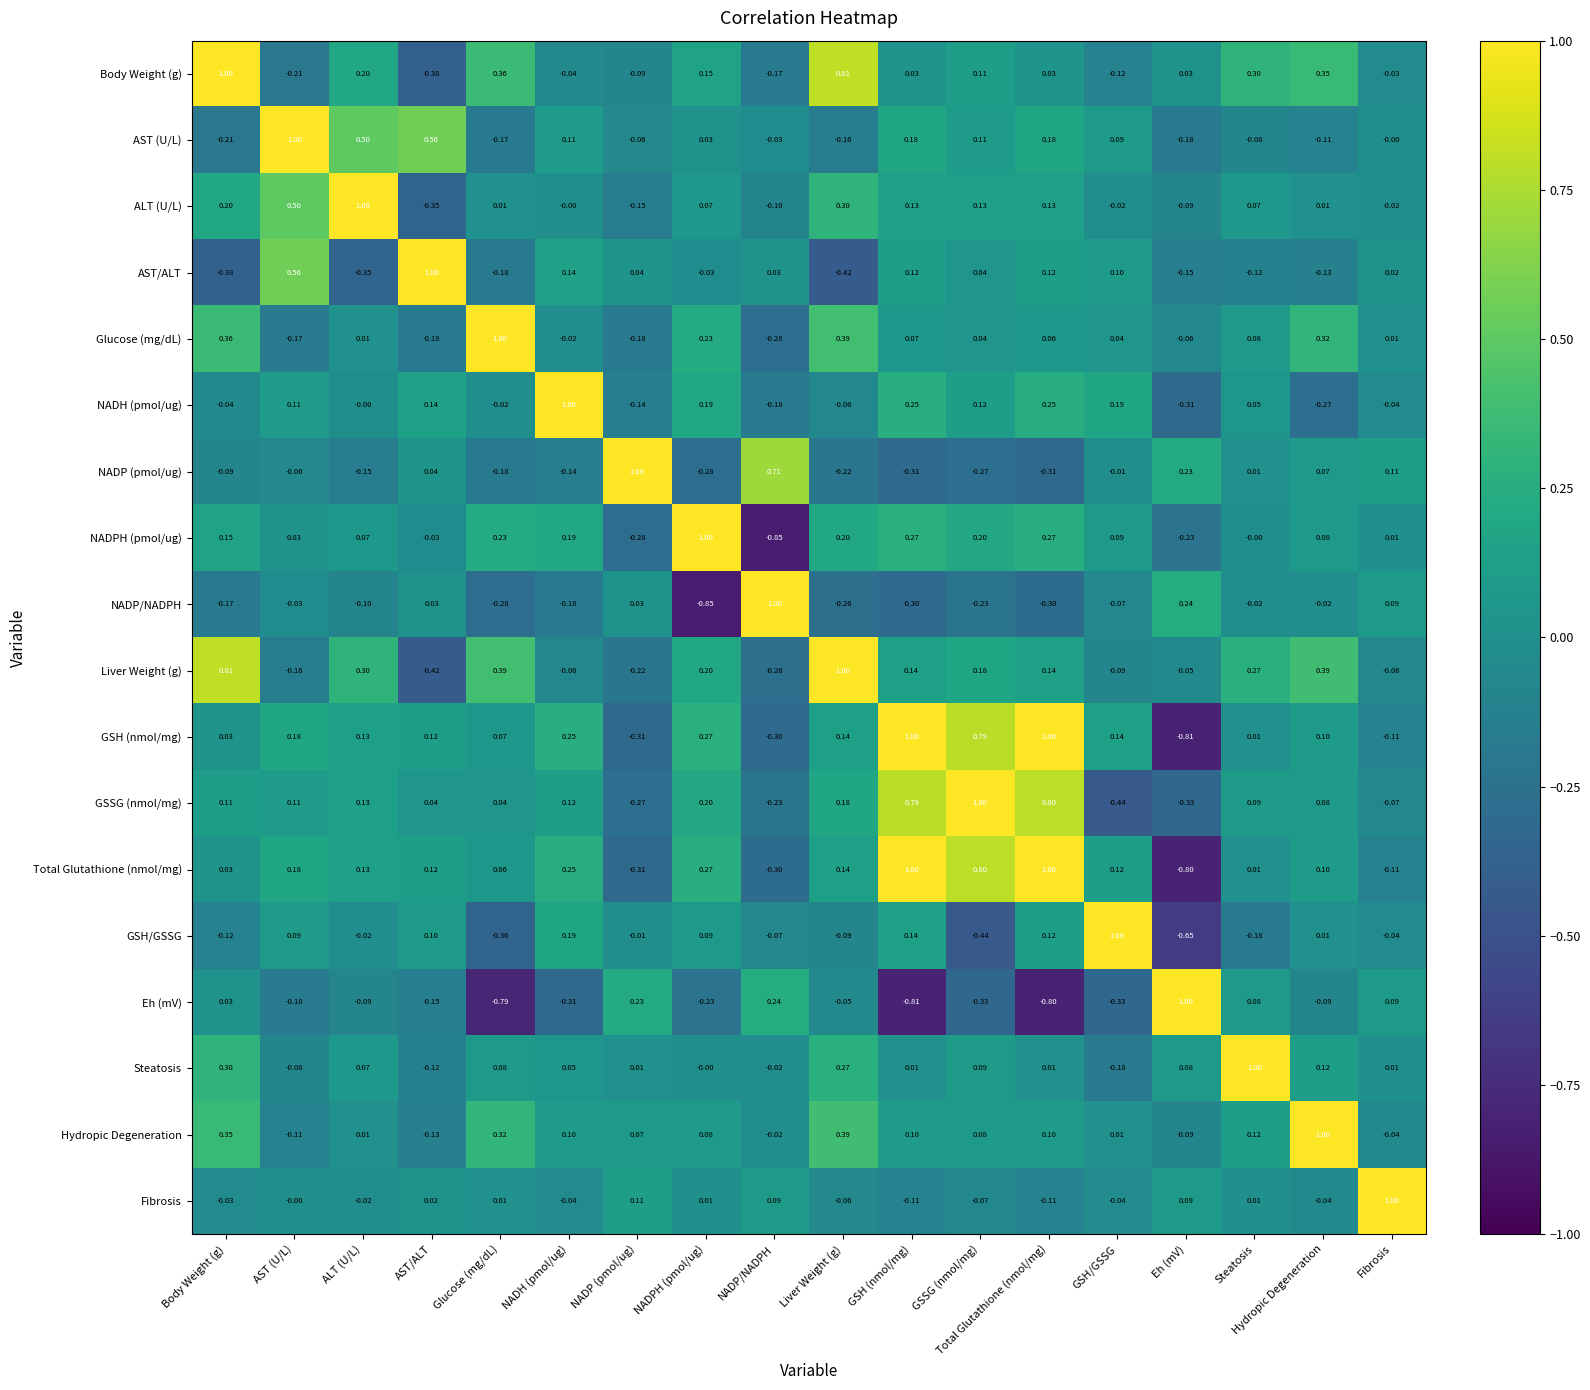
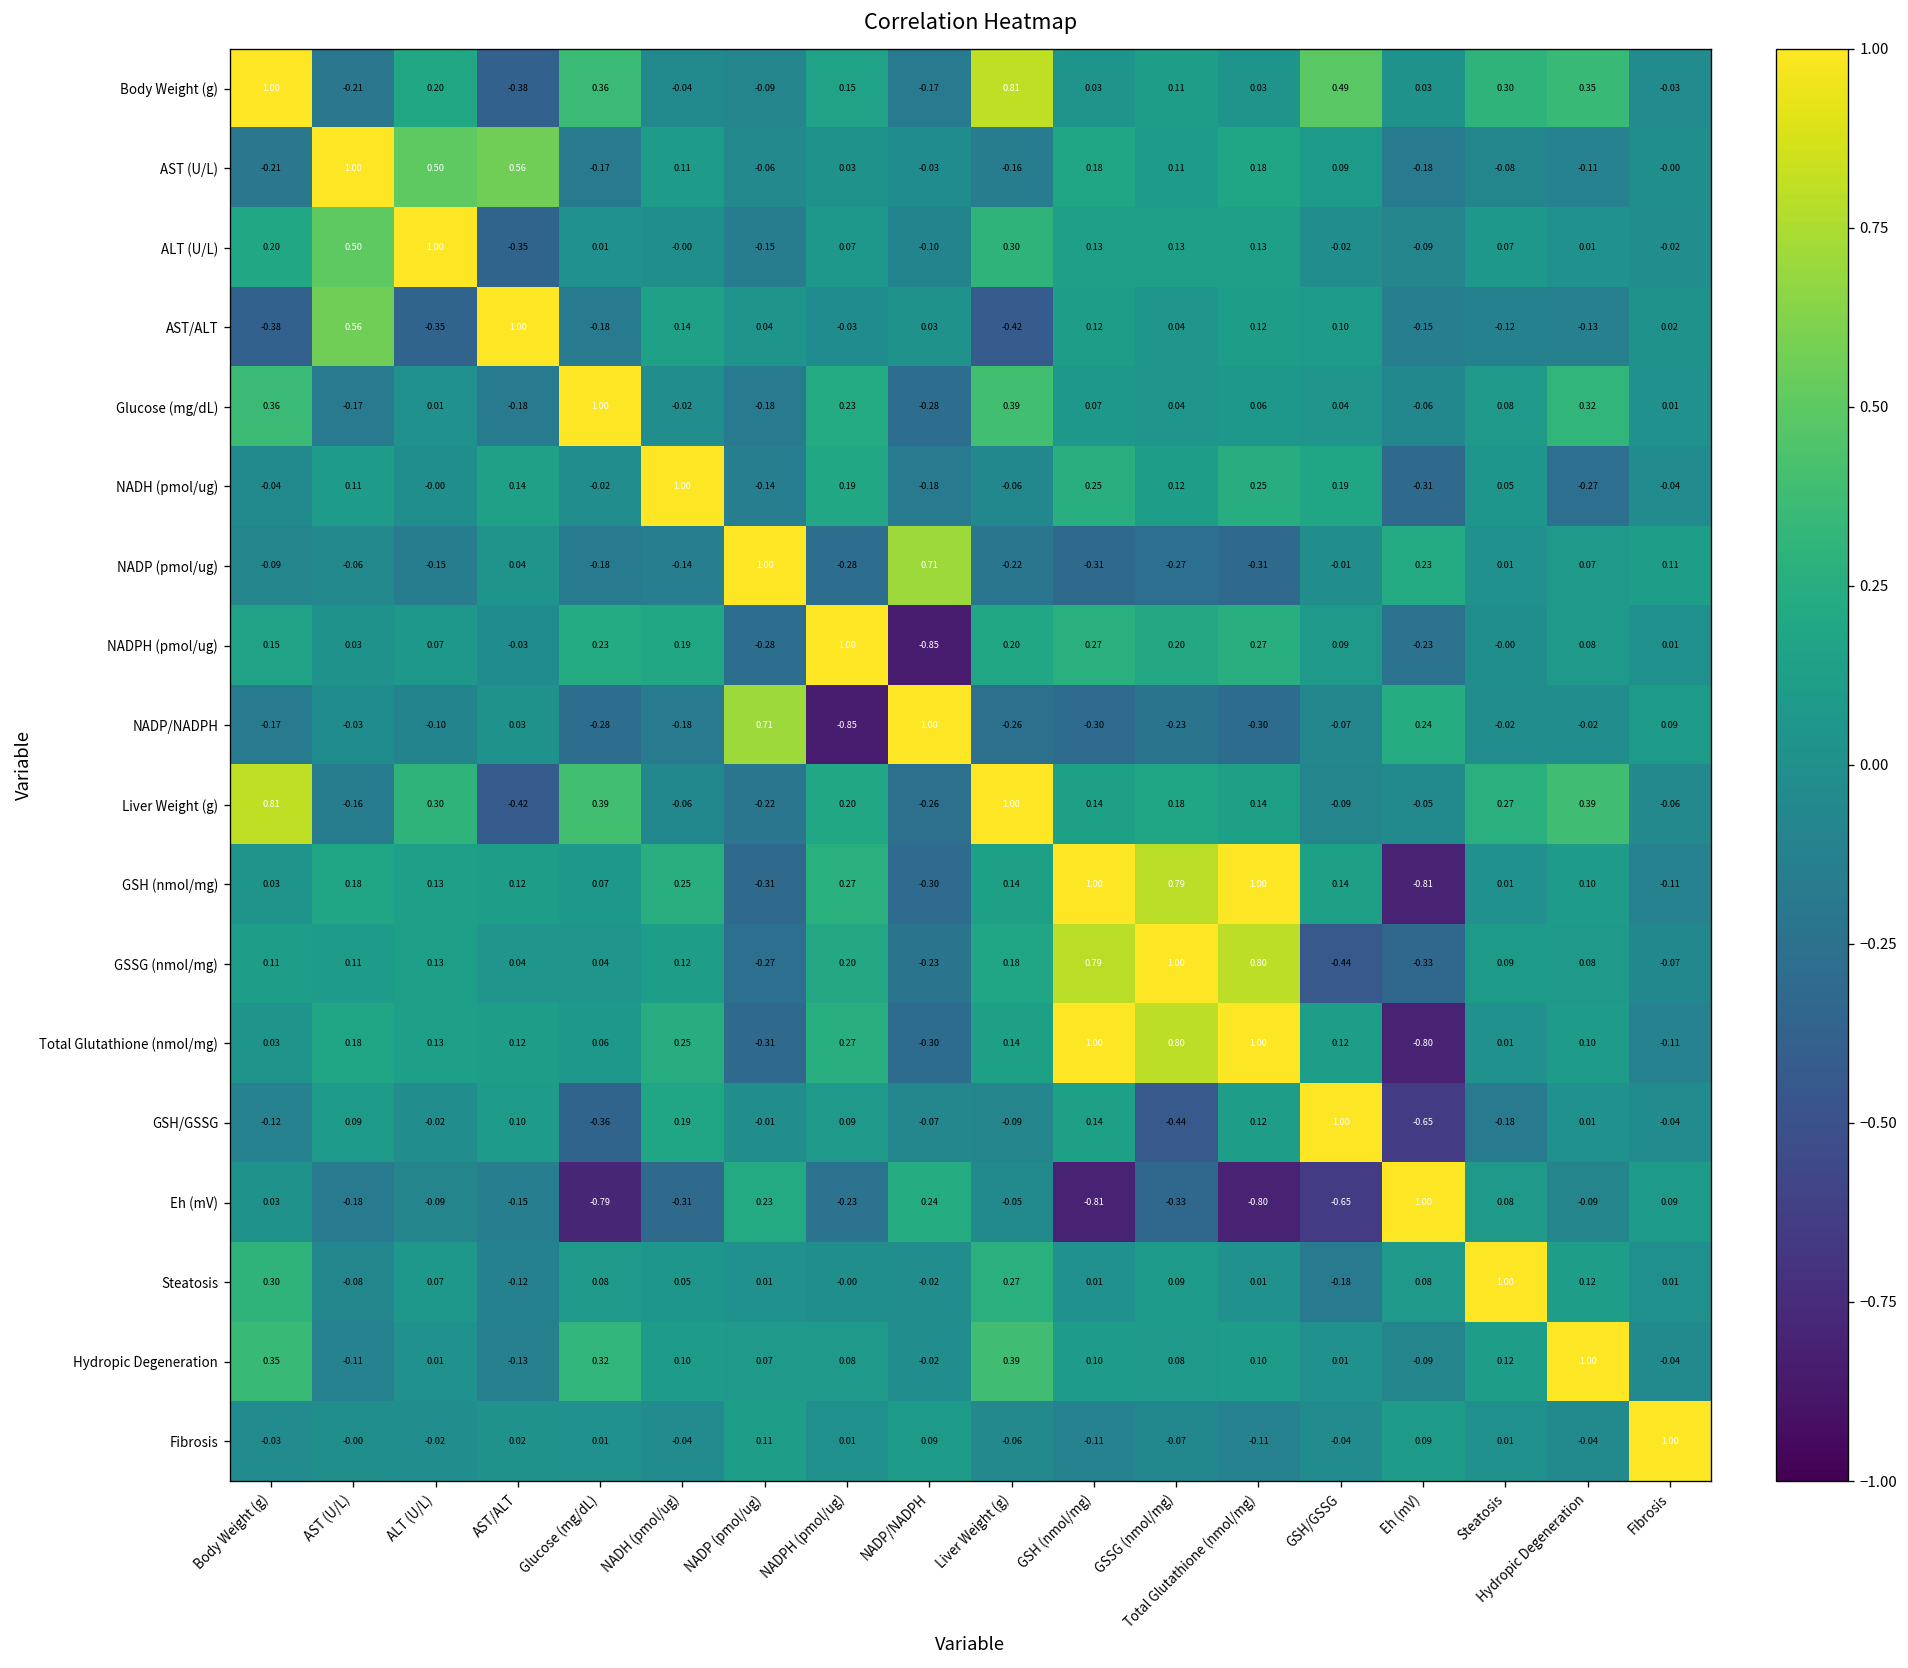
Body Weight (g), GSH/GSSG: -0.12 -> 0.49
NADP/NADPH, NADP (pmol/ug): 0.03 -> 0.71
Eh (mV), GSH/GSSG: -0.33 -> -0.65
